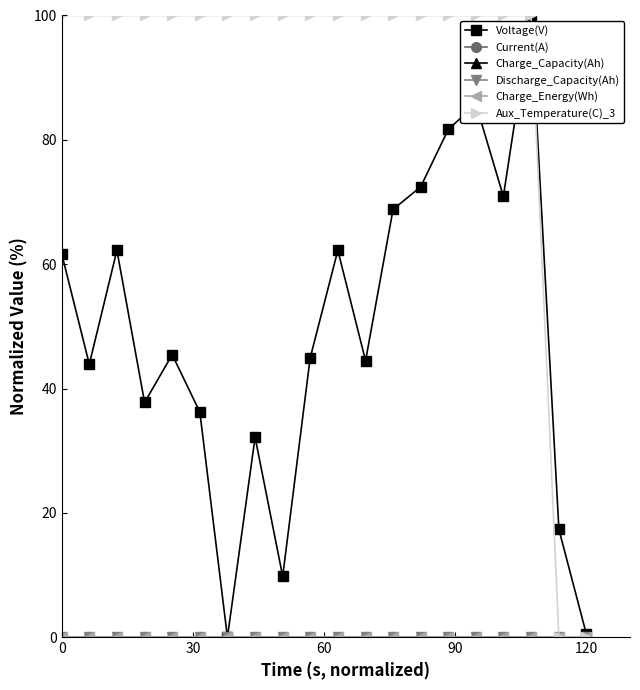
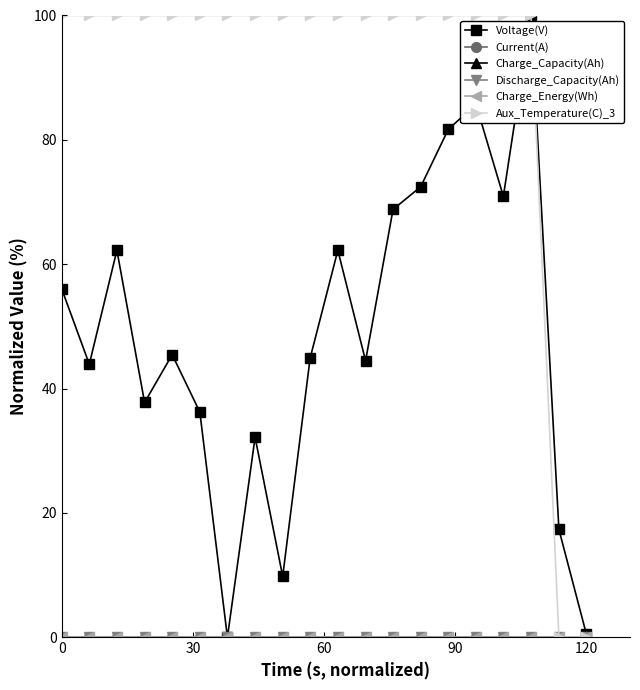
Voltage(V), 0: 62 -> 56
